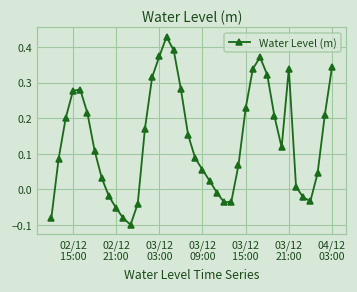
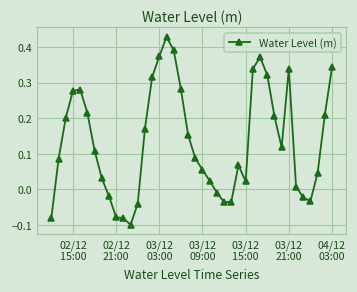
02/12 21:00: -0.05 -> -0.08
03/12 15:00: 0.23 -> 0.02
